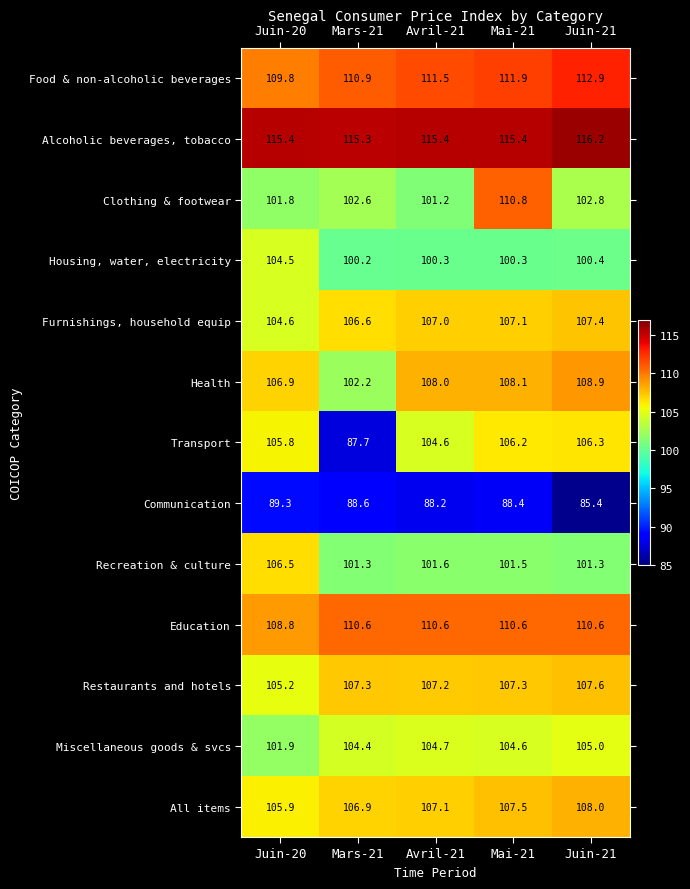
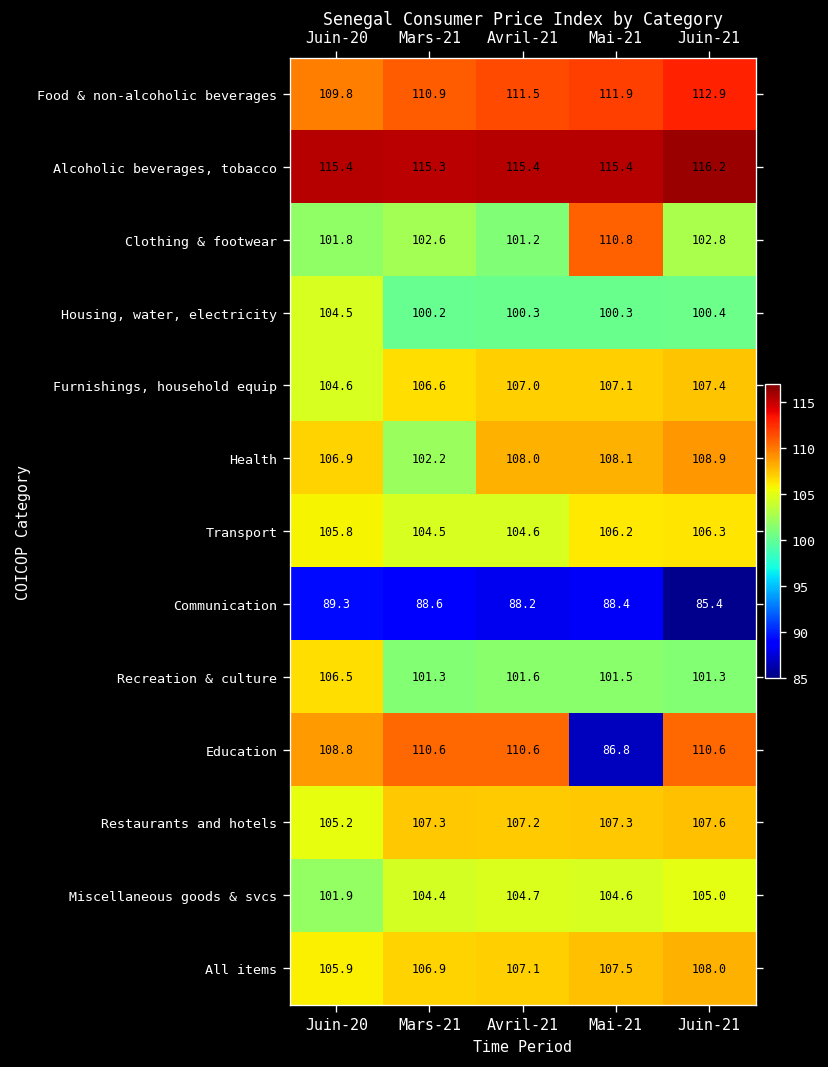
Transport, Mars-21: 87.7 -> 104.5
Education, Mai-21: 110.6 -> 86.8
